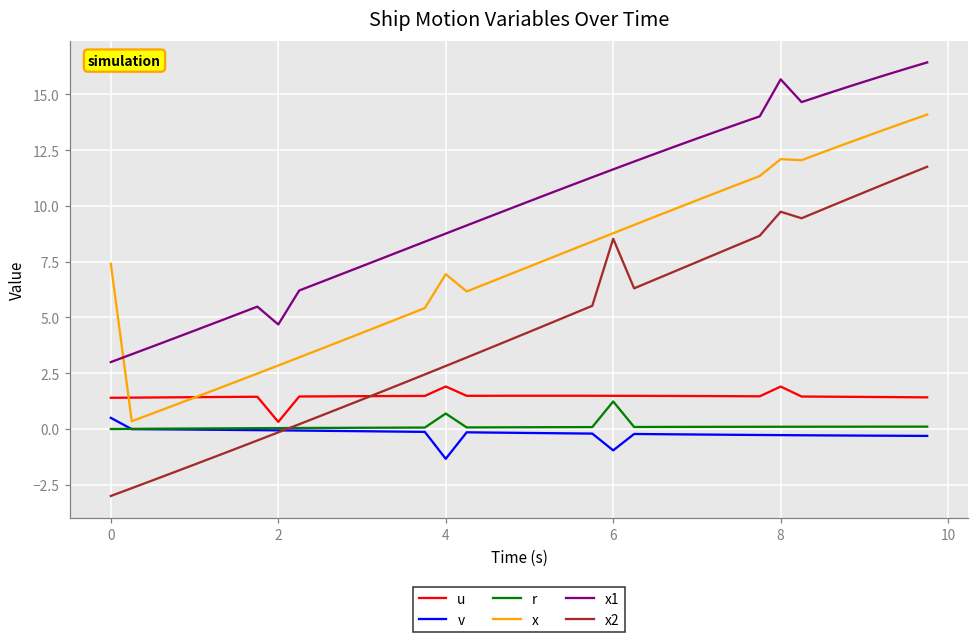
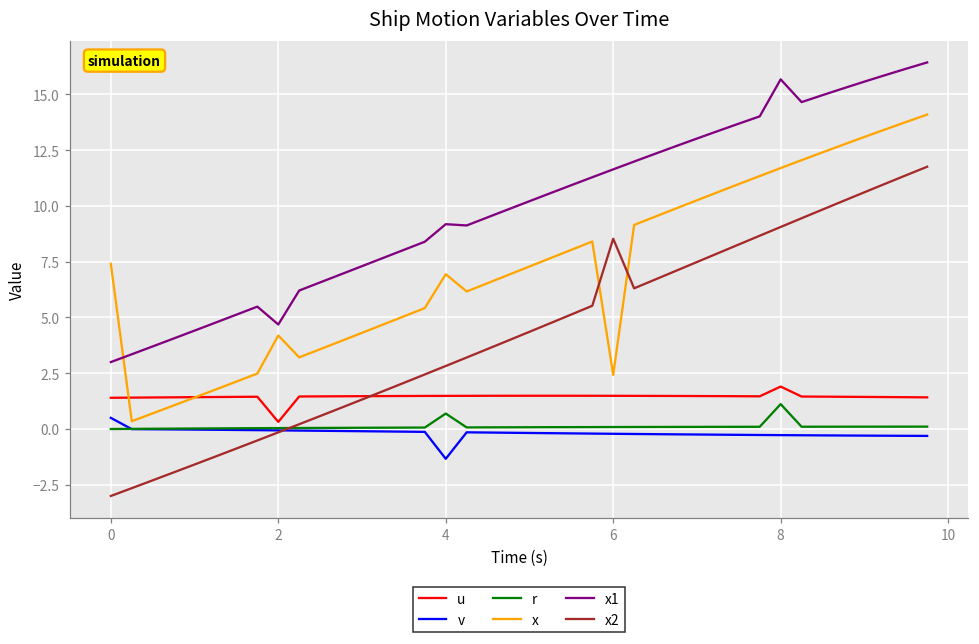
x, 2: 2.8 -> 4.2
u, 4: 1.9 -> 1.5
x1, 4: 8.8 -> 9.2
v, 6: -1.0 -> -0.2
r, 6: 1.2 -> 0.1
x, 6: 8.8 -> 2.4
r, 8: 0.1 -> 1.1
x, 8: 12.1 -> 11.7
x2, 8: 9.7 -> 9.1
